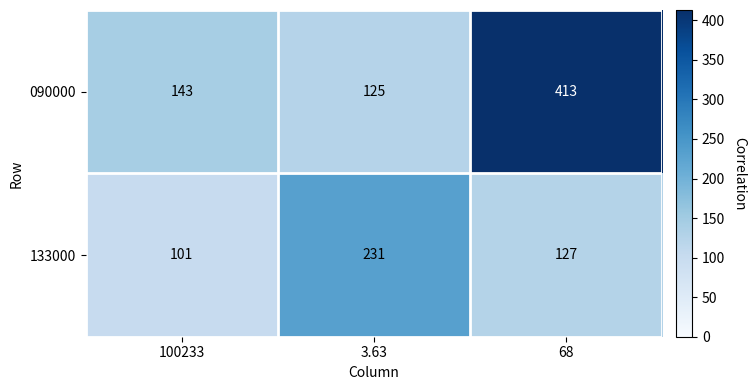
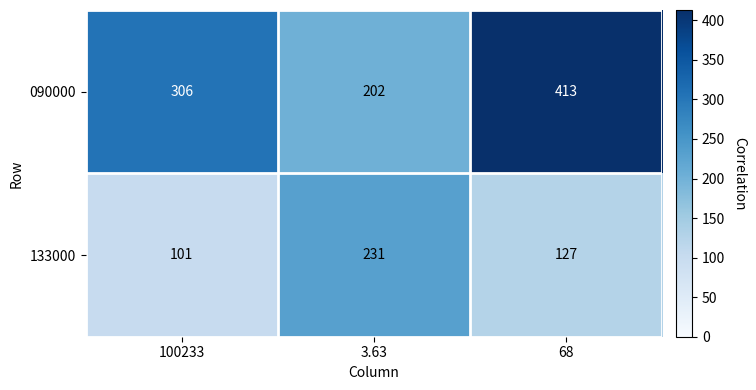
090000, 100233: 143 -> 306
090000, 3.63: 125 -> 202
